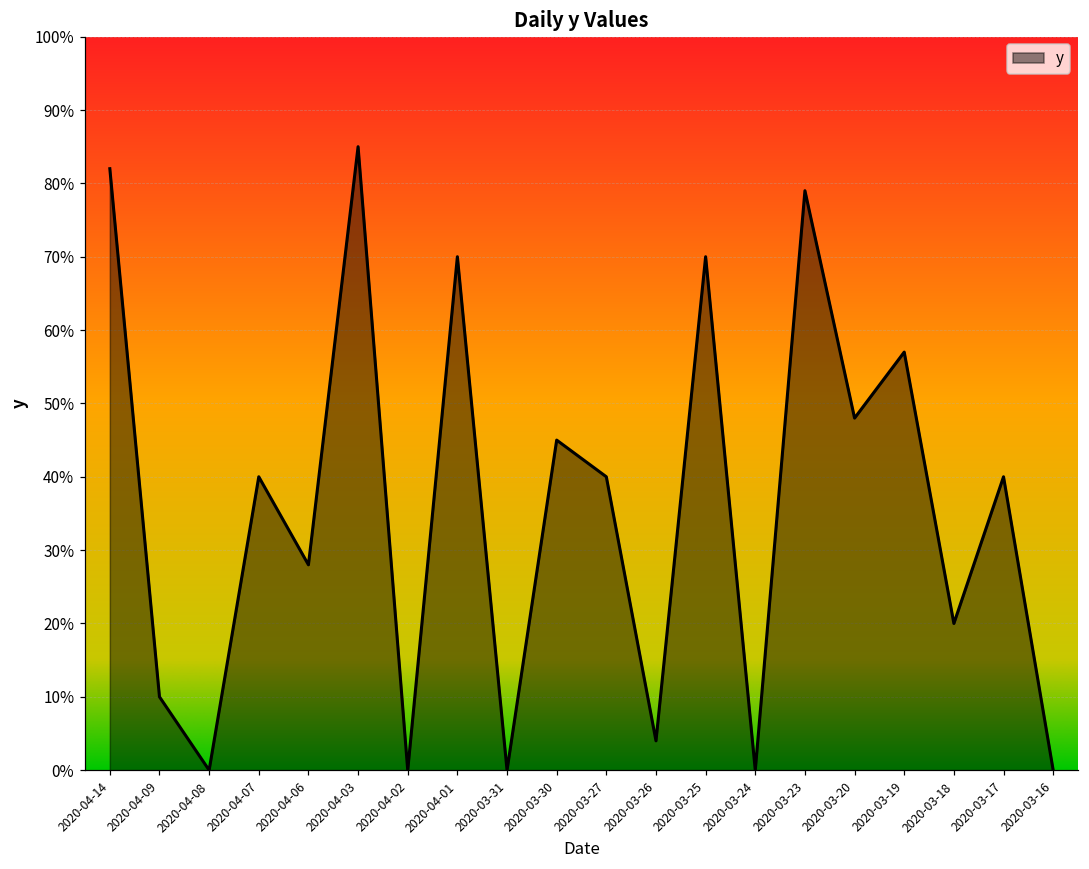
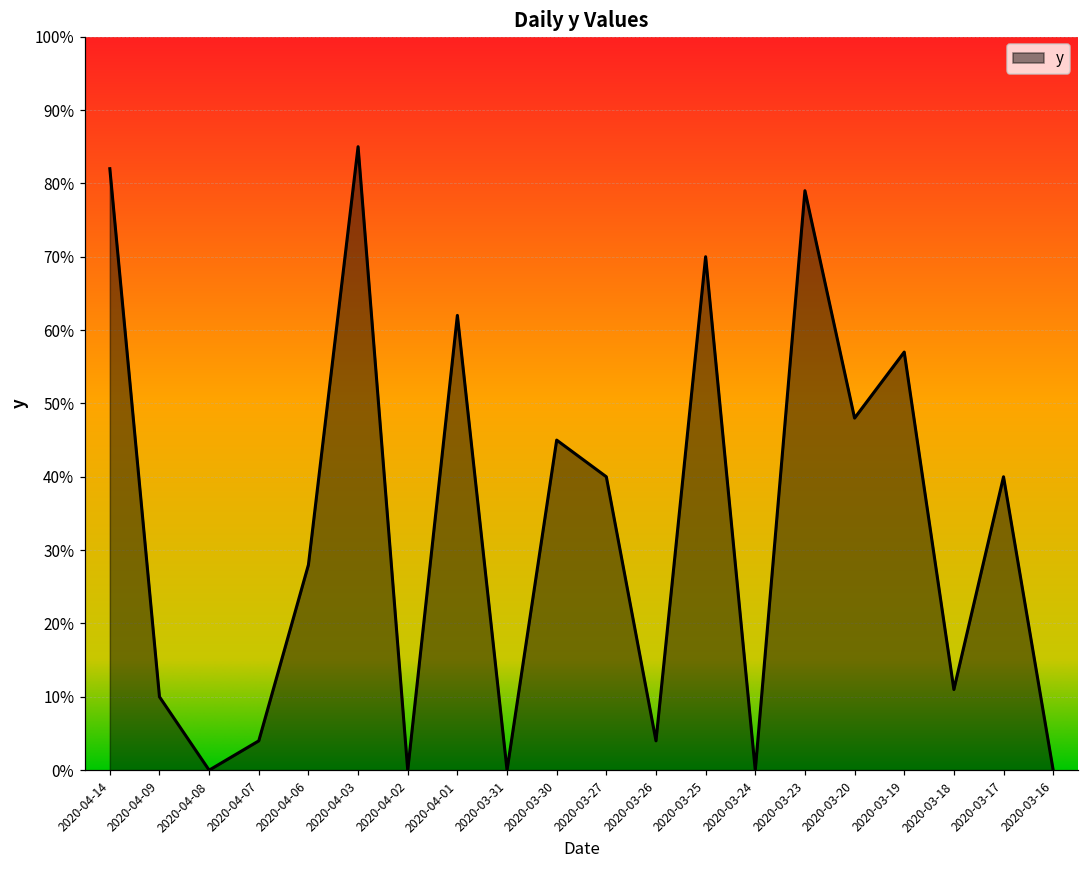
2020-04-07: 40% -> 4%
2020-04-01: 70% -> 62%
2020-03-18: 20% -> 11%
